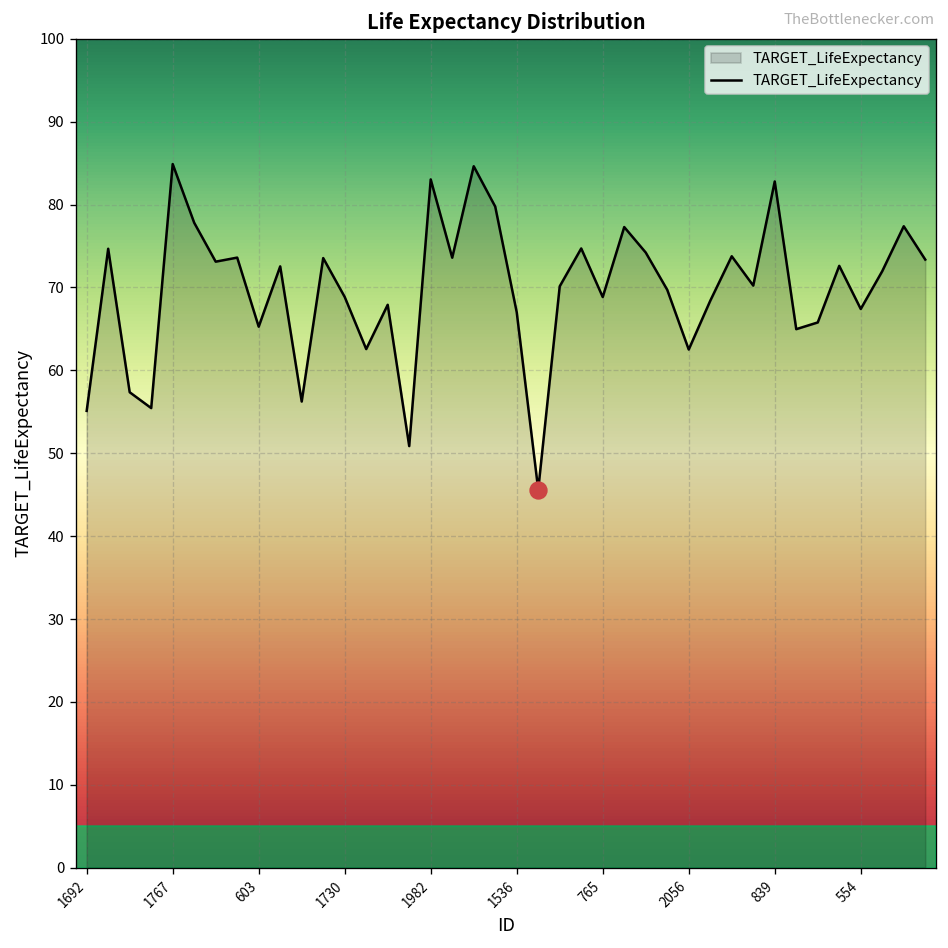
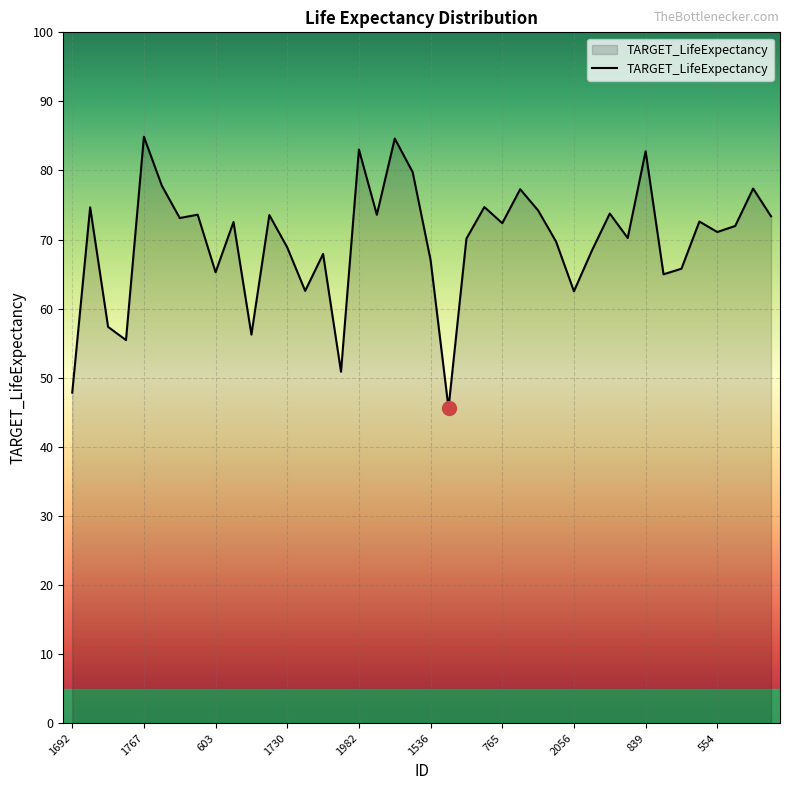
TARGET_LifeExpectancy, 1692: 55 -> 48
TARGET_LifeExpectancy, 765: 69 -> 72
TARGET_LifeExpectancy, 554: 67 -> 71
